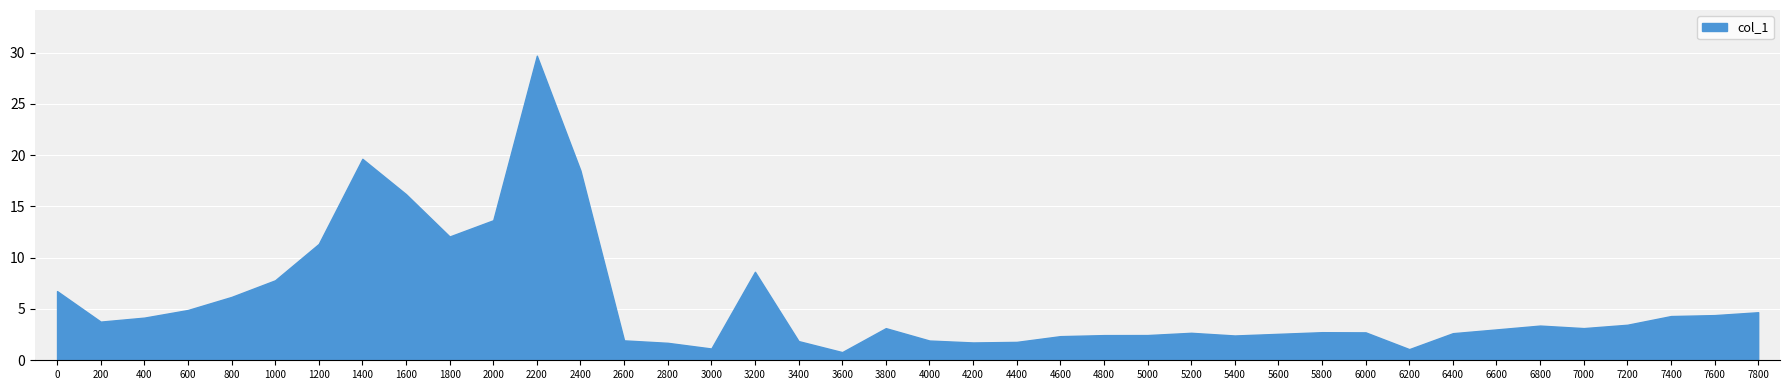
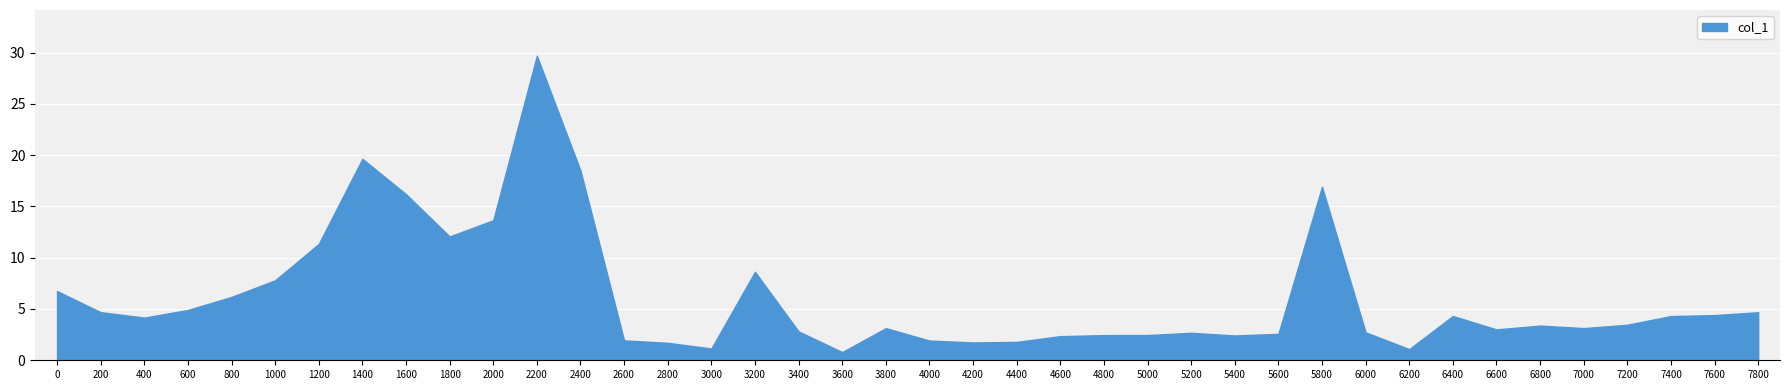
200: 3.8 -> 4.7
3400: 1.9 -> 2.8
5800: 2.7 -> 16.9
6400: 2.6 -> 4.3
